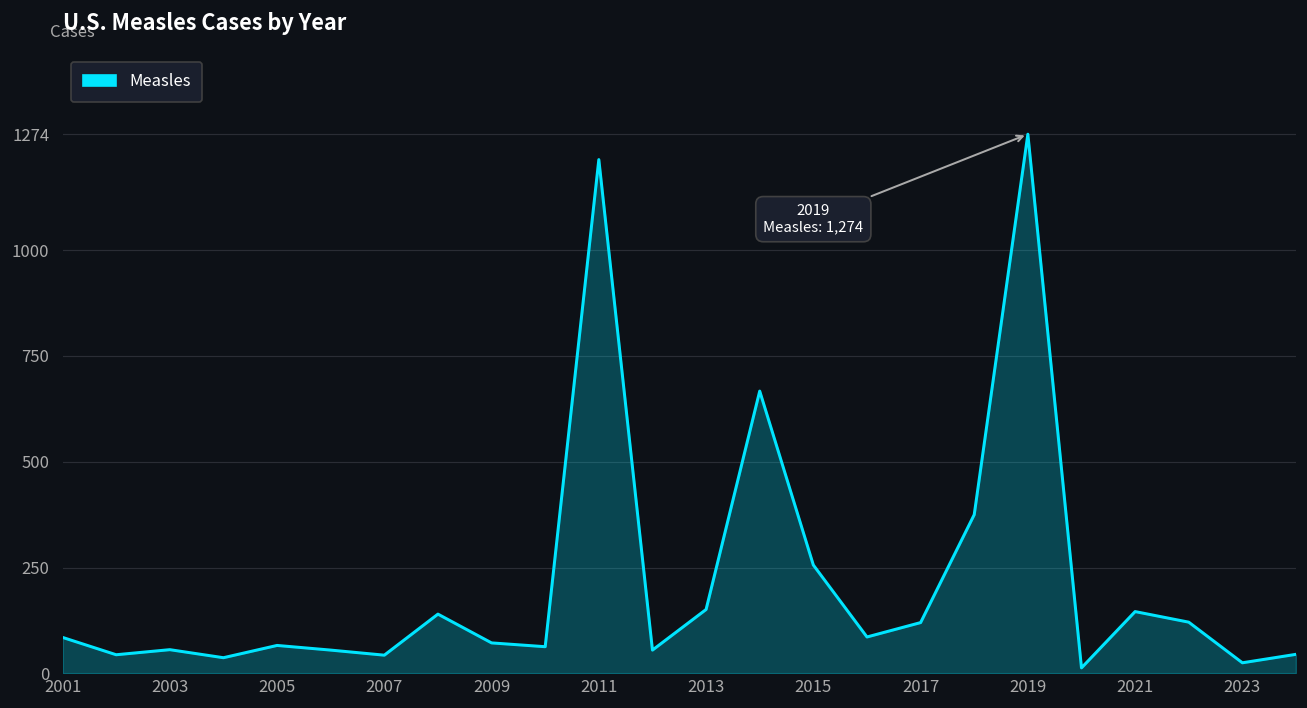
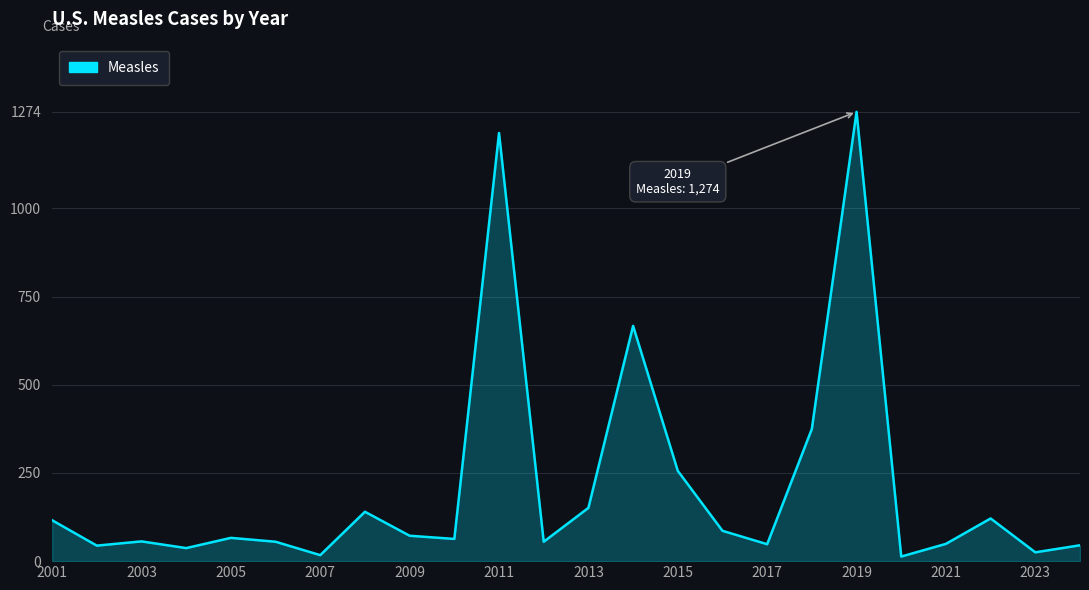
2001: 90 -> 120
2007: 40 -> 20
2017: 120 -> 50
2021: 150 -> 50
